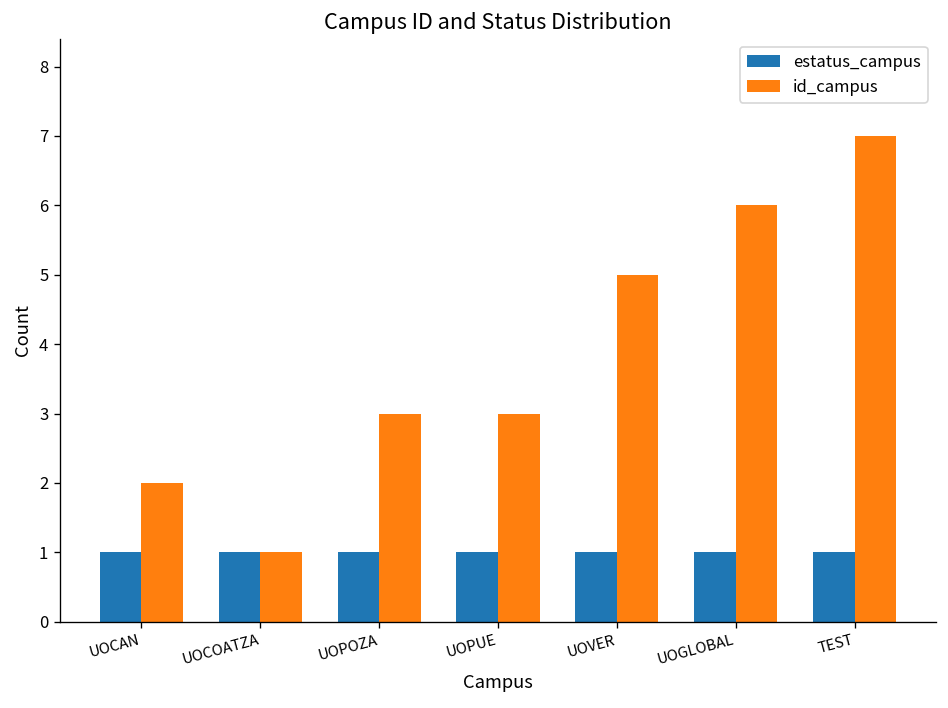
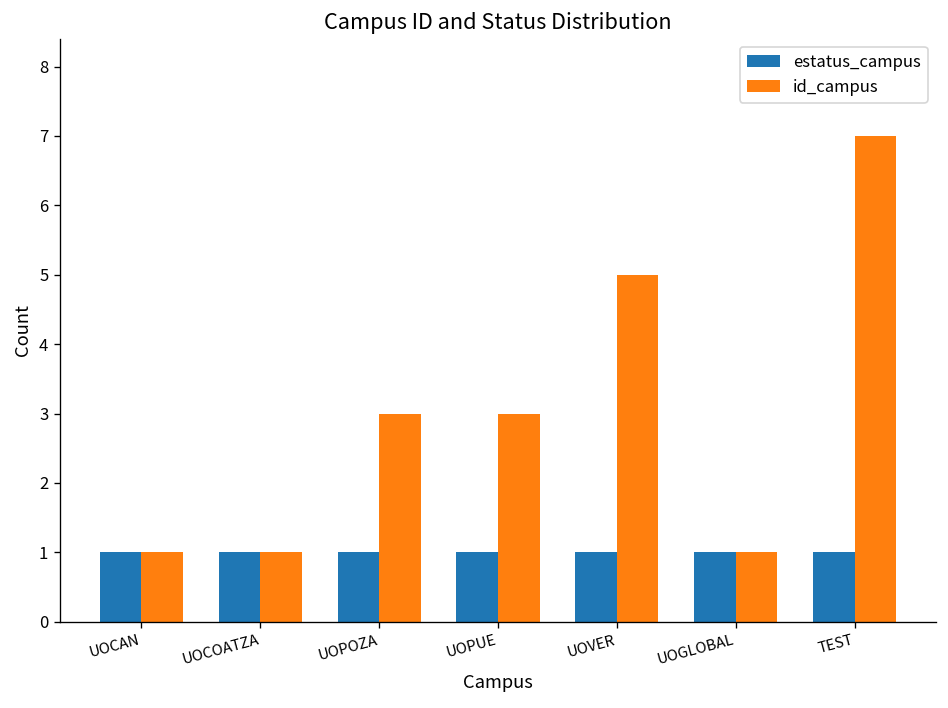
id_campus, UOCAN: 2 -> 1
id_campus, UOGLOBAL: 6 -> 1
